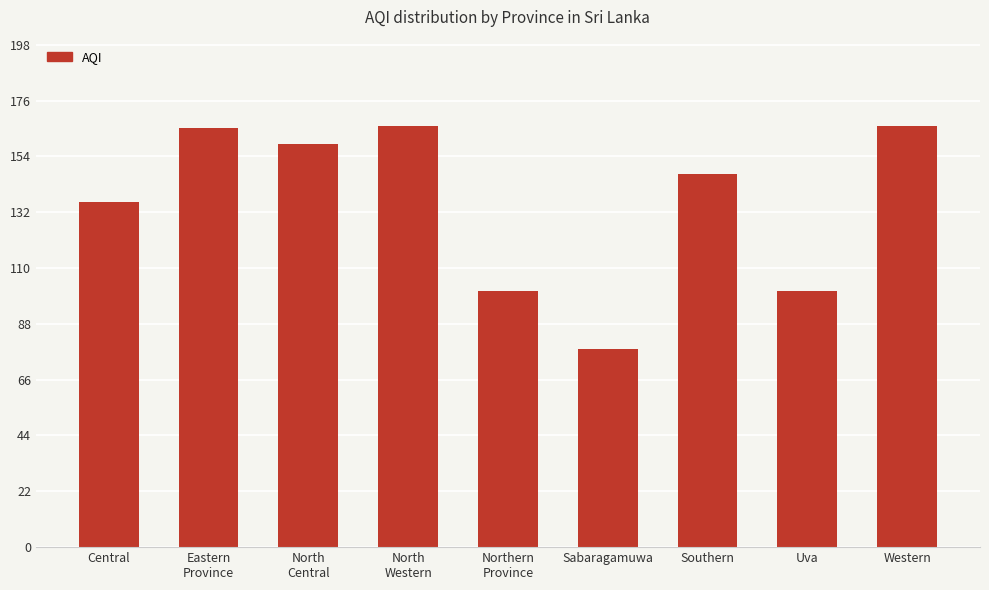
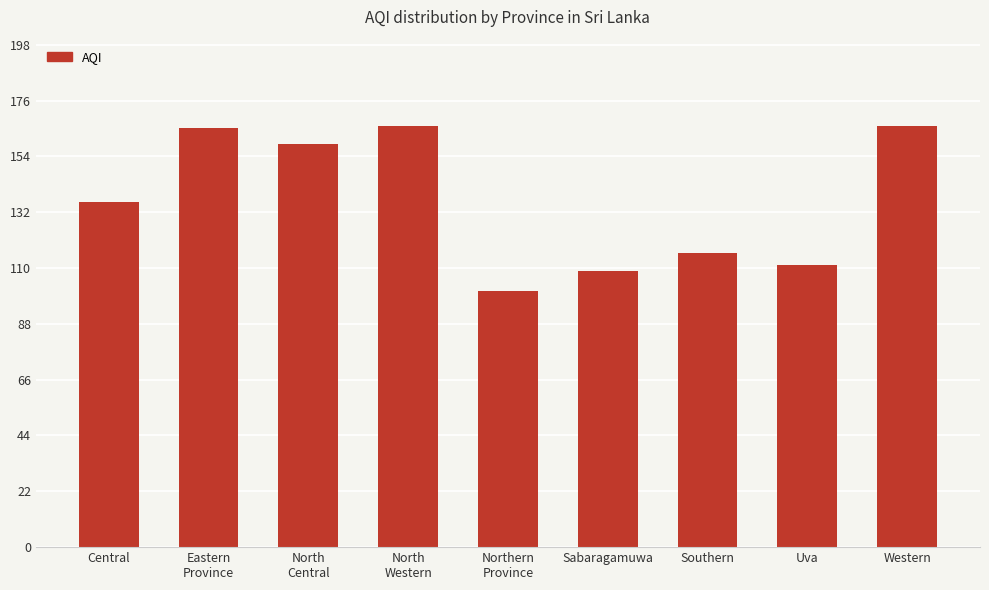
Sabaragamuwa: 78 -> 109
Southern: 147 -> 116
Uva: 101 -> 111
